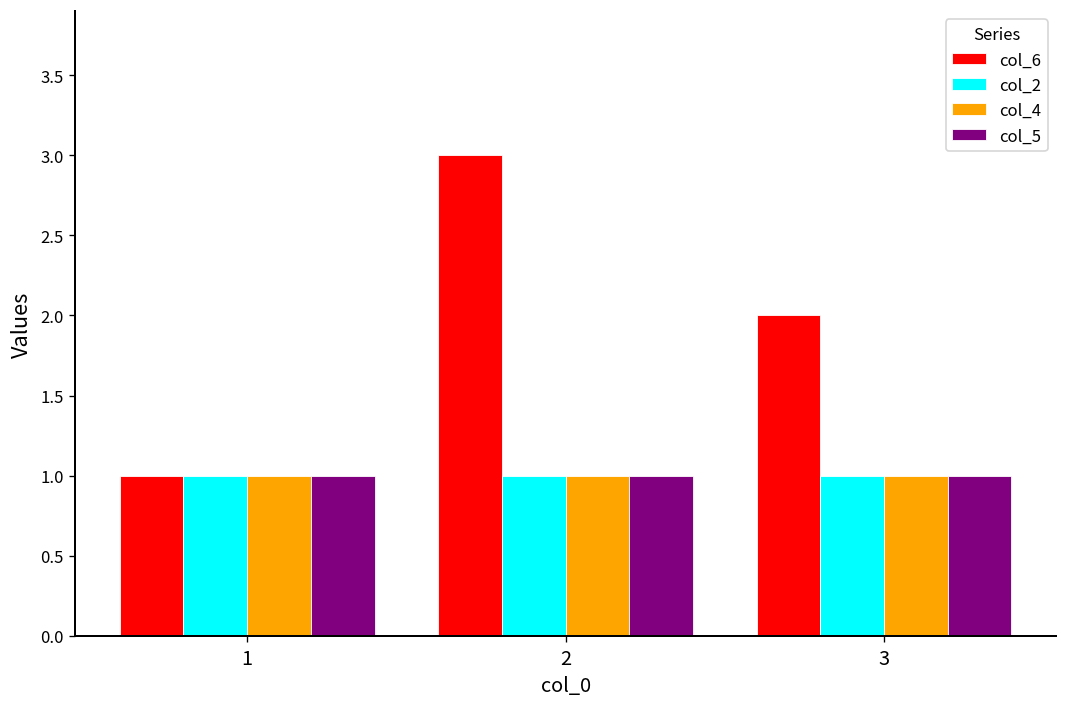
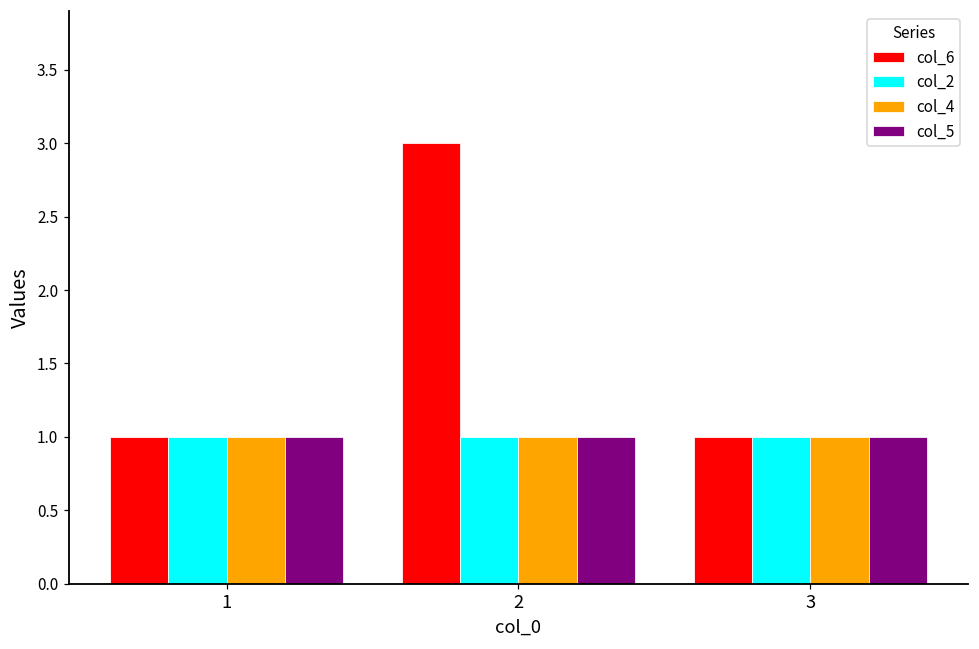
col_6, 3: 2 -> 1
